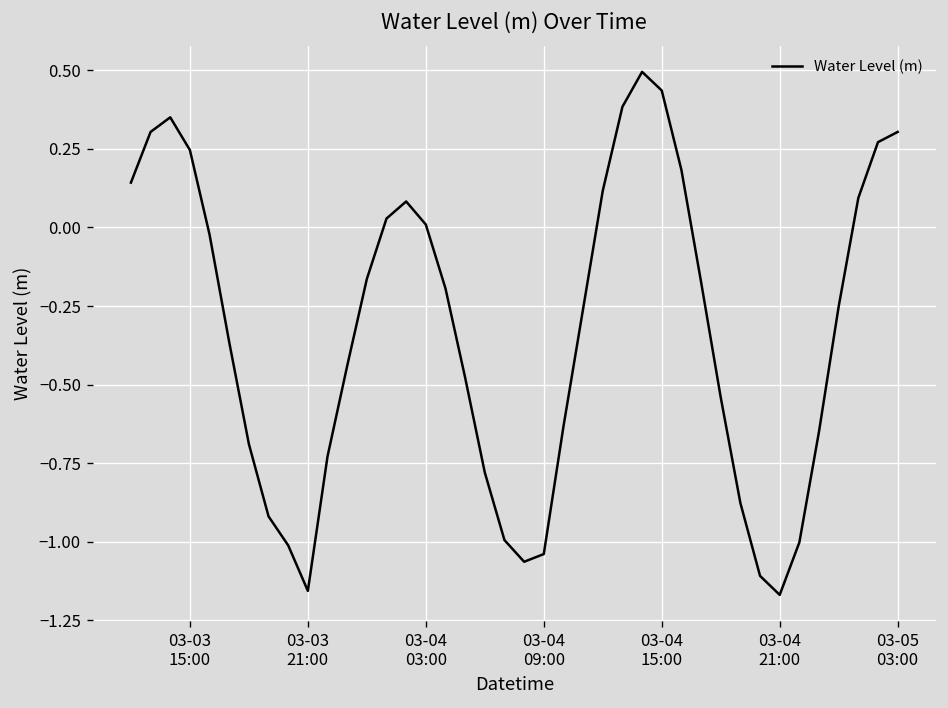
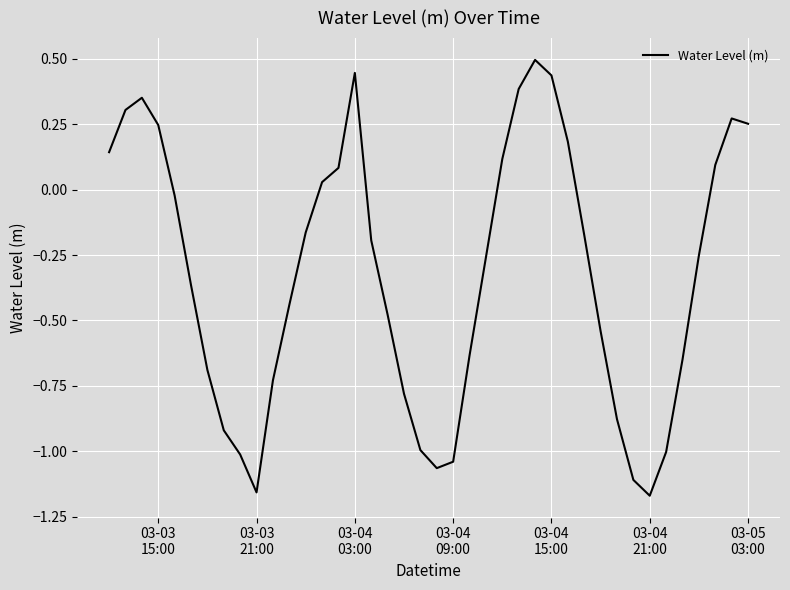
03-04 03:00: 0.01 -> 0.45
03-05 03:00: 0.30 -> 0.25
